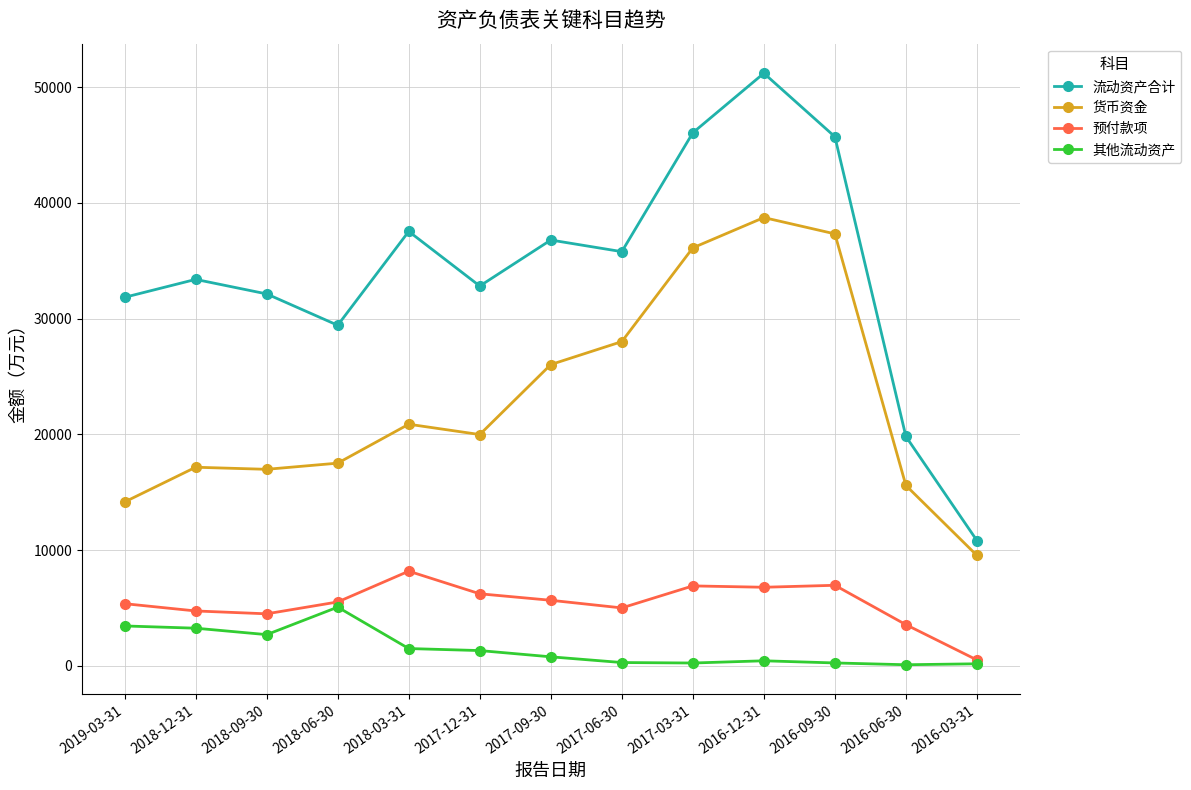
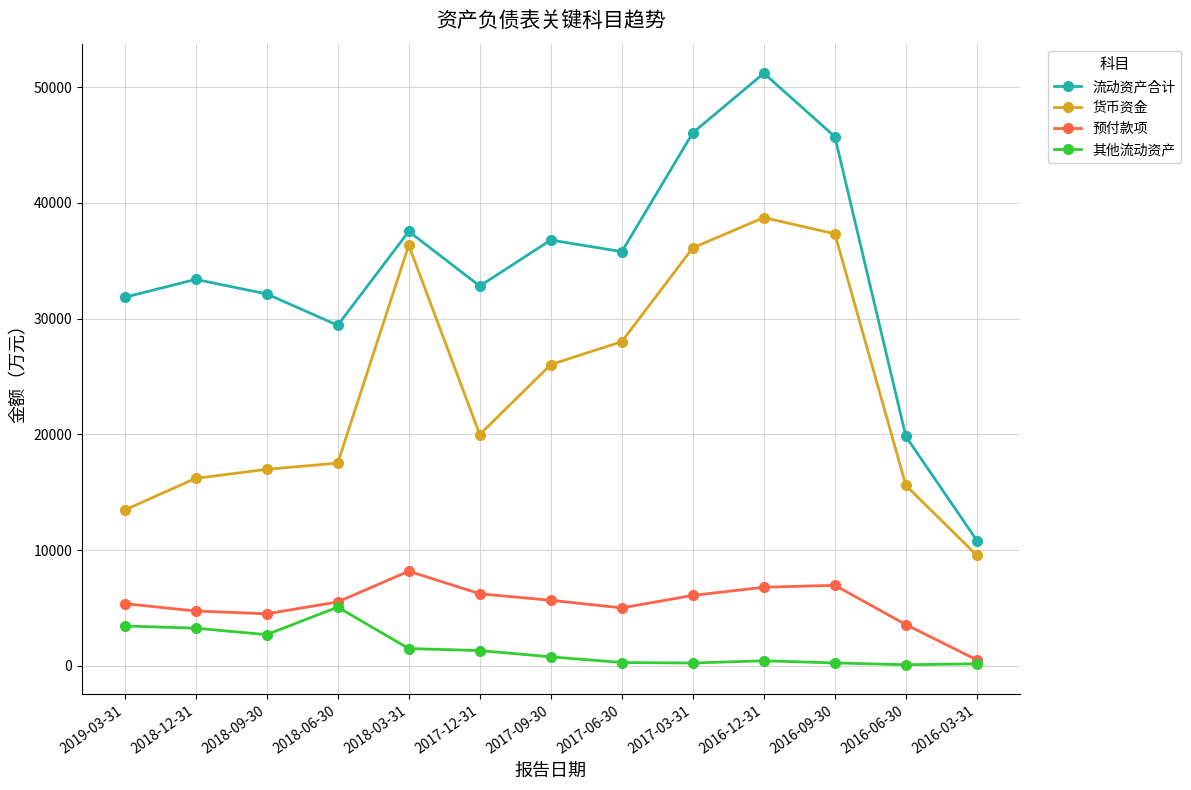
货币资金, 2019-03-31: 14200 -> 13500
货币资金, 2018-12-31: 17200 -> 16200
货币资金, 2018-03-31: 20900 -> 36300
预付款项, 2017-03-31: 6900 -> 6100
